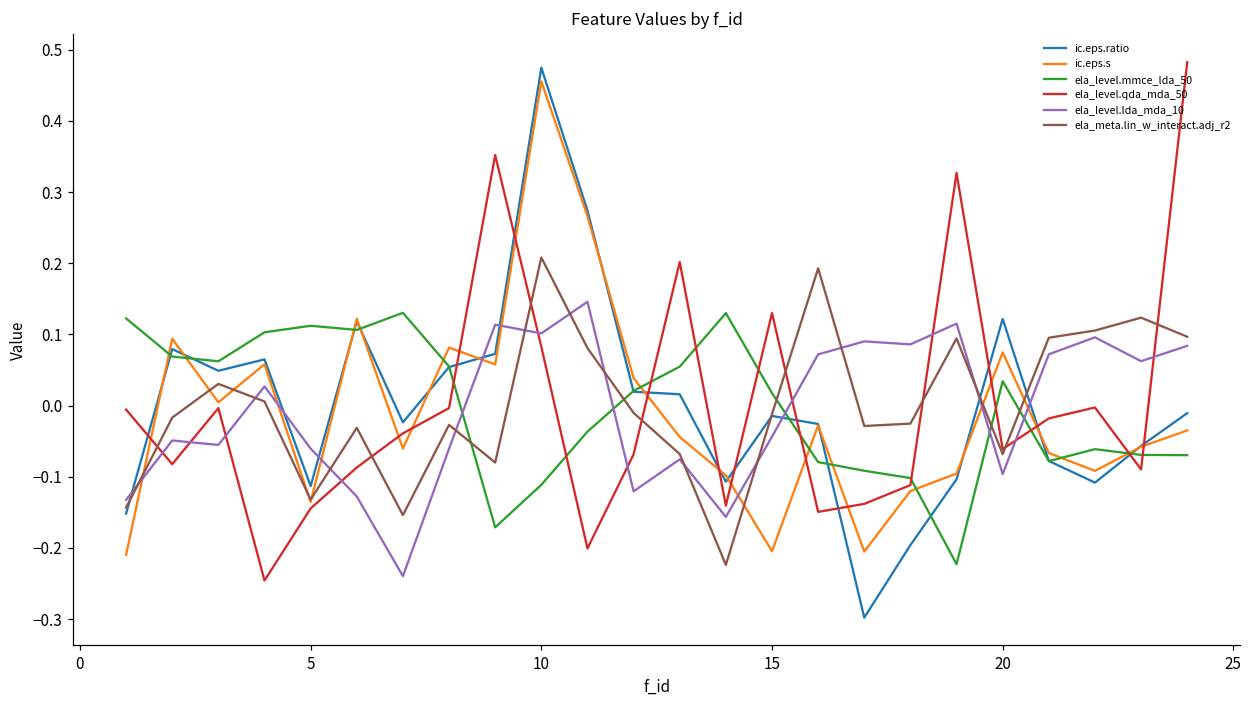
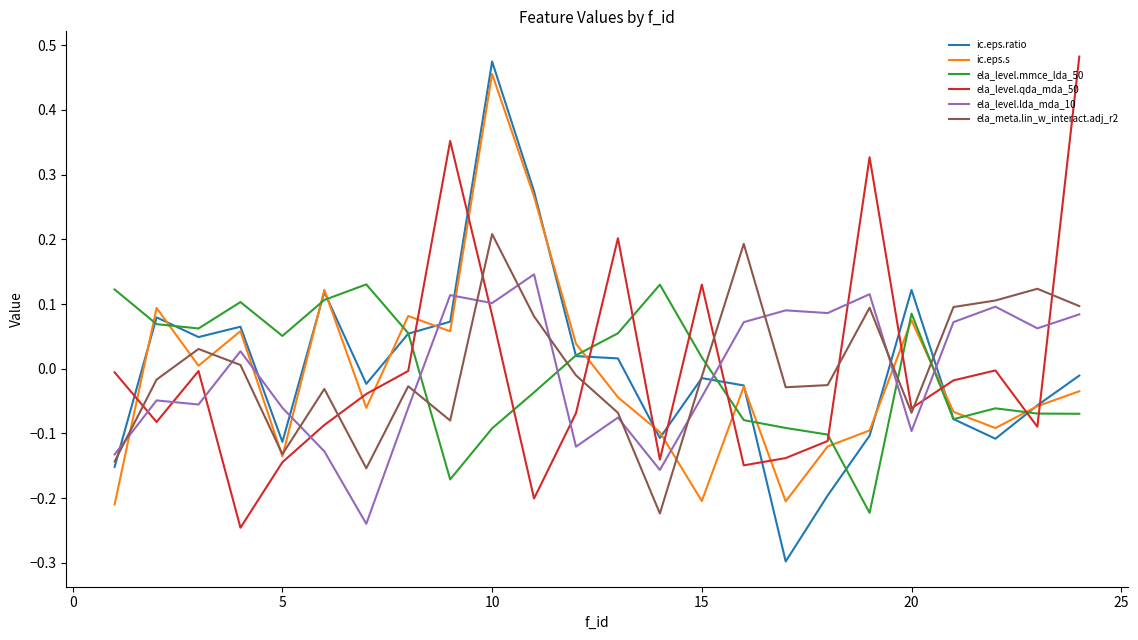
ela_level.mmce_lda_50, 5: 0.11 -> 0.05
ela_level.mmce_lda_50, 10: -0.11 -> -0.09
ela_level.mmce_lda_50, 20: 0.03 -> 0.09
